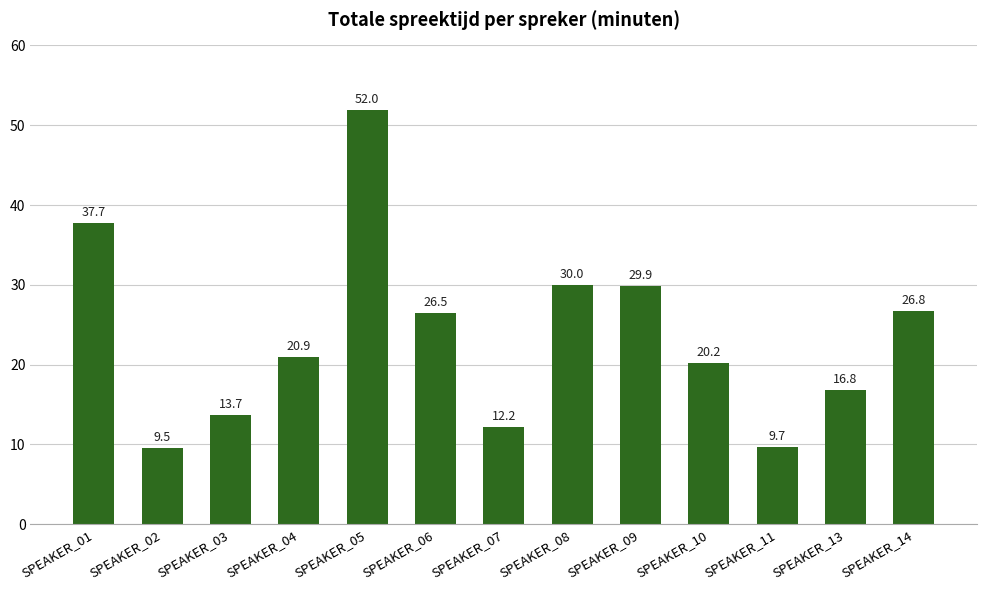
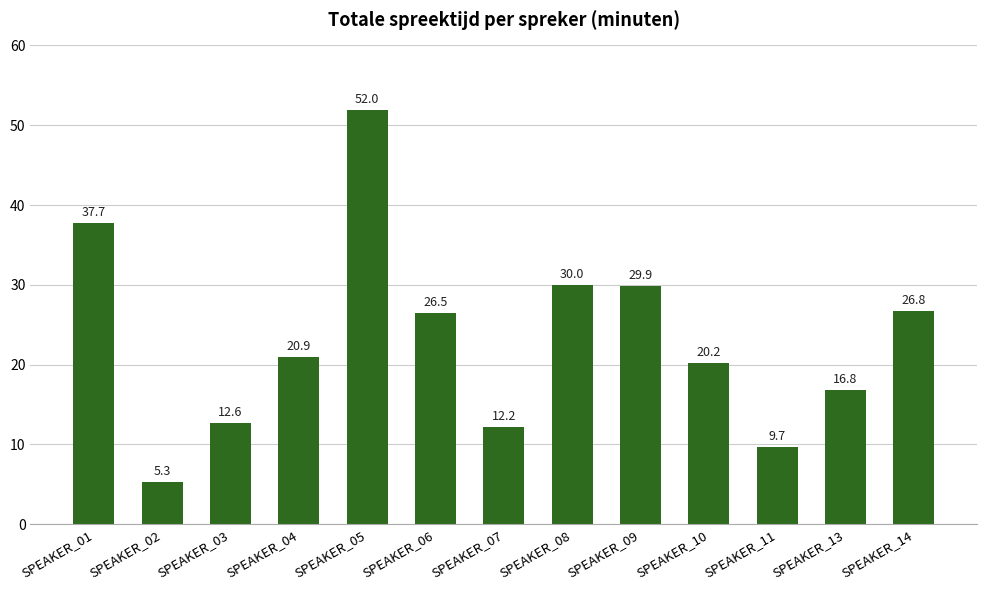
SPEAKER_02: 9.5 -> 5.3
SPEAKER_03: 13.7 -> 12.6
